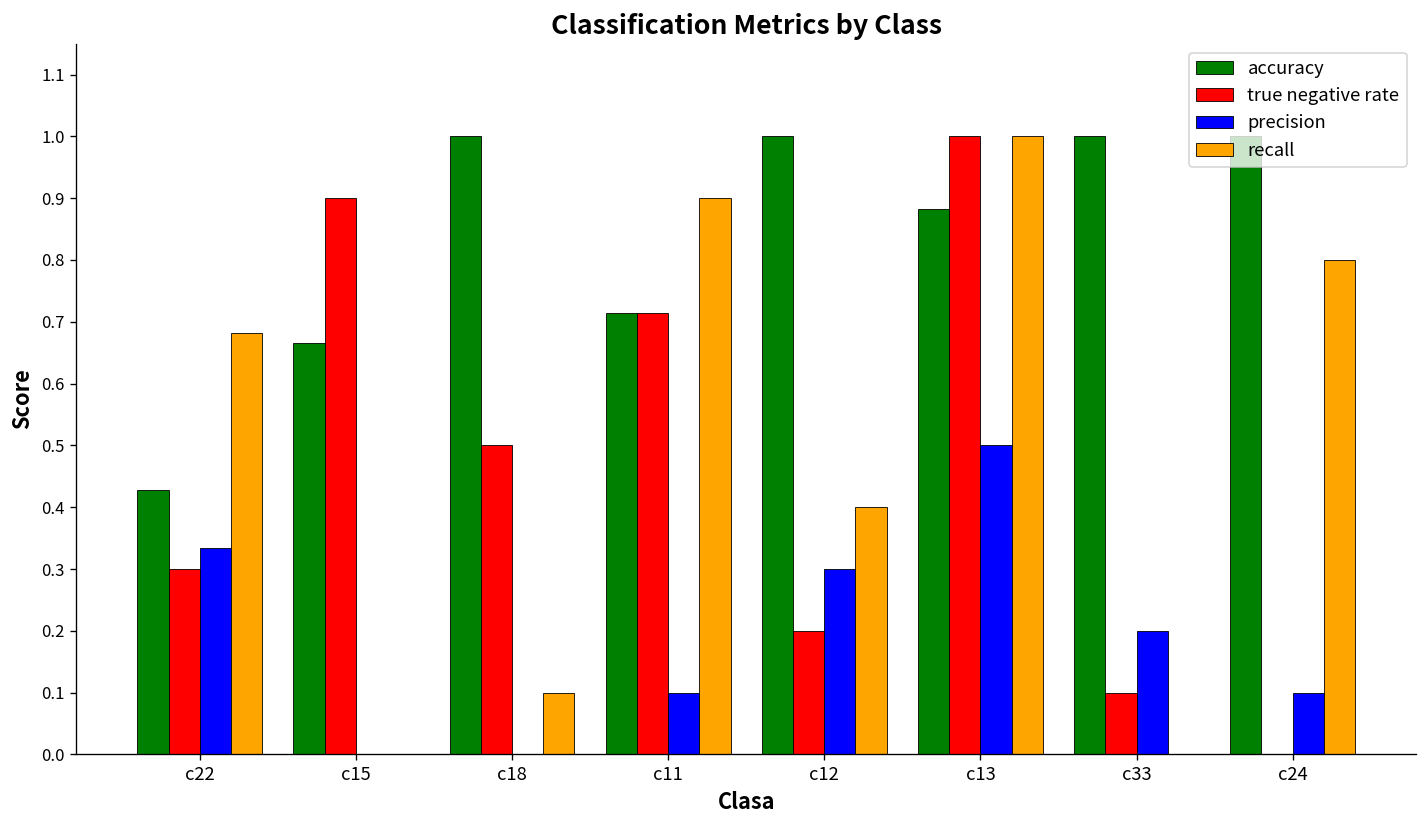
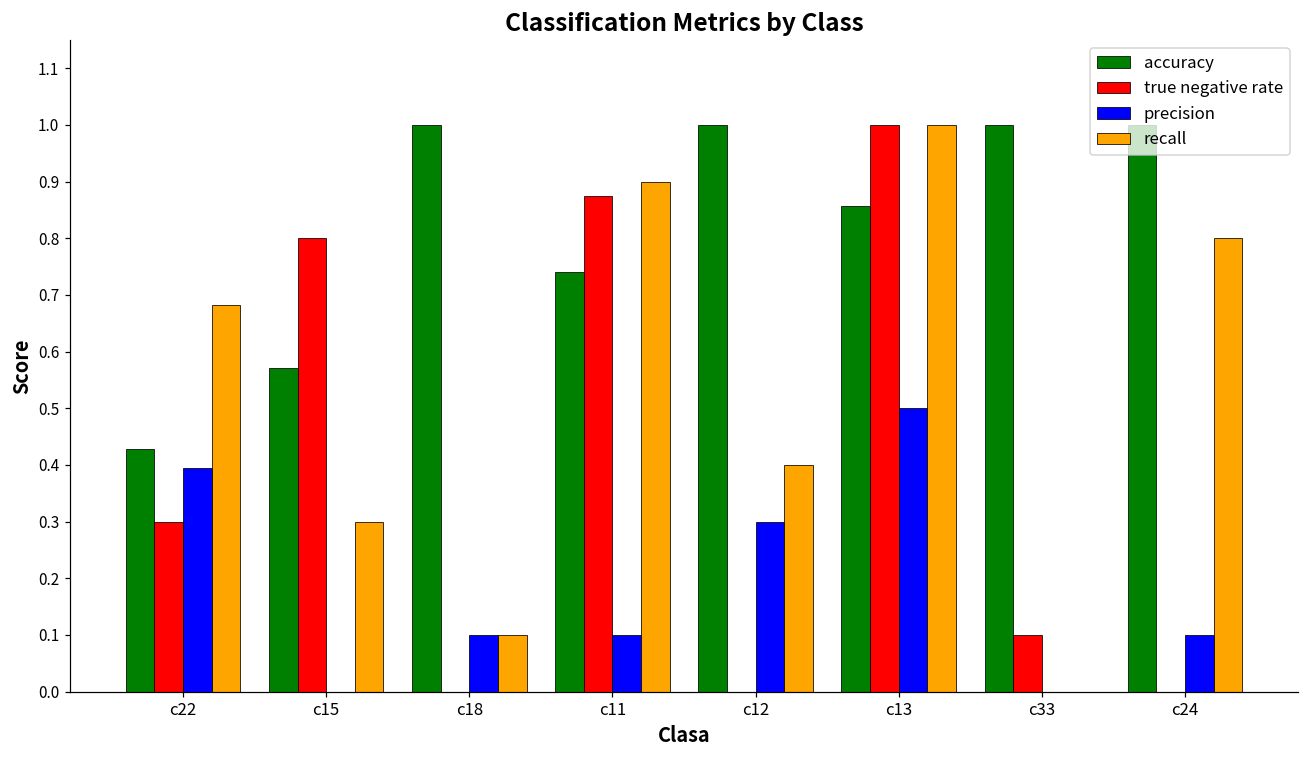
precision, c22: 0.33 -> 0.40
accuracy, c15: 0.67 -> 0.57
true negative rate, c15: 0.9 -> 0.8
recall, c15: 0.0 -> 0.3
true negative rate, c18: 0.5 -> 0.0
precision, c18: 0.0 -> 0.1
accuracy, c11: 0.71 -> 0.74
true negative rate, c11: 0.71 -> 0.88
true negative rate, c12: 0.2 -> 0.0
accuracy, c13: 0.88 -> 0.86
precision, c33: 0.2 -> 0.0
